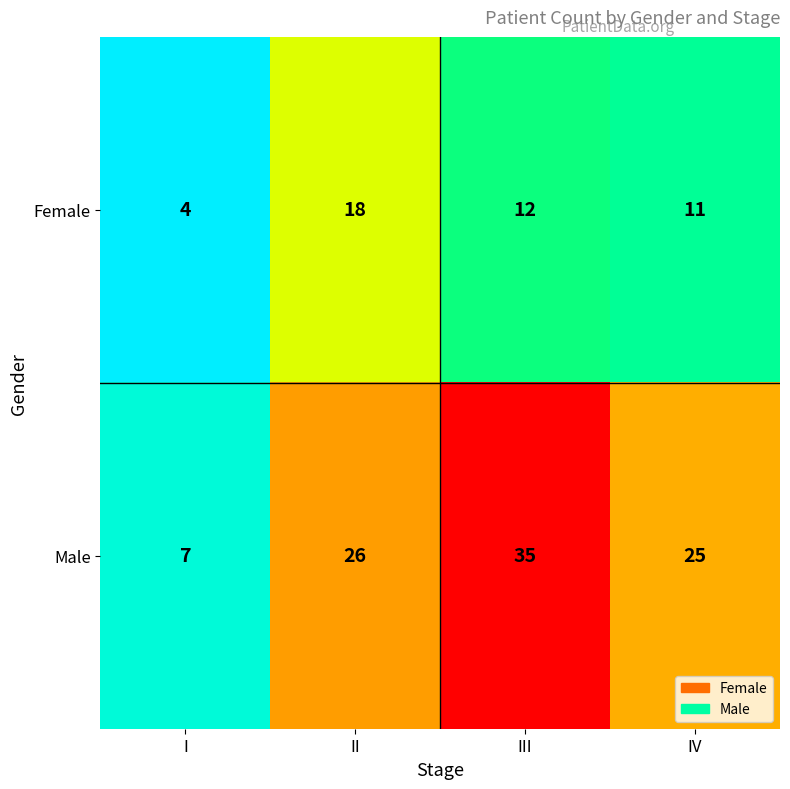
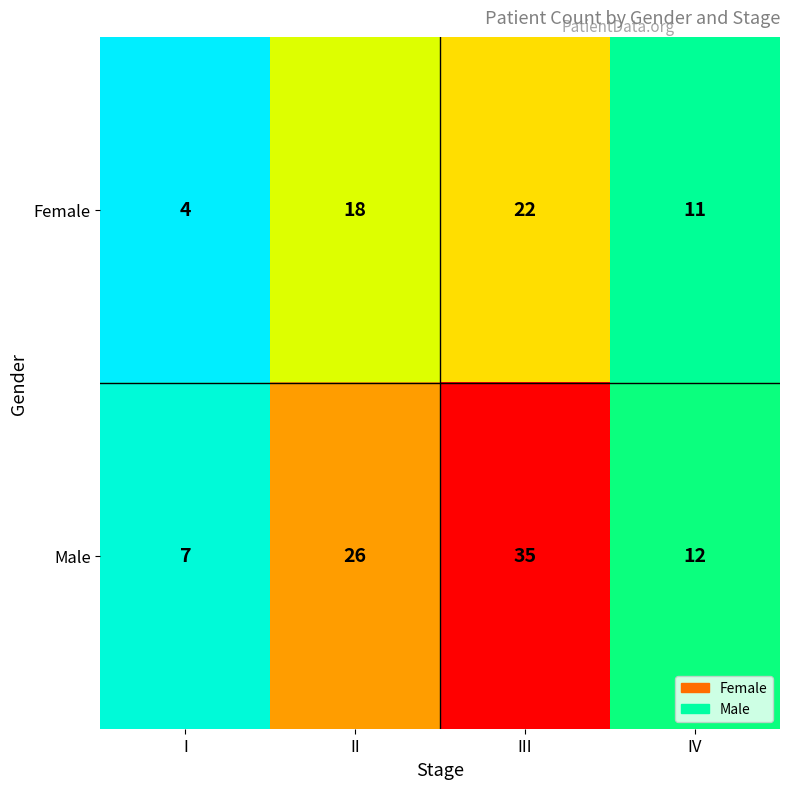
Female, III: 12 -> 22
Male, IV: 25 -> 12
